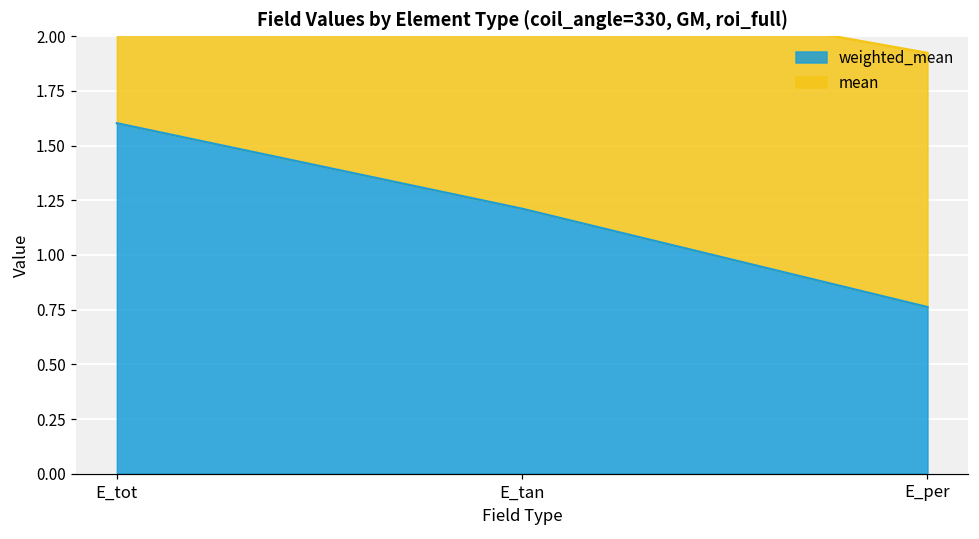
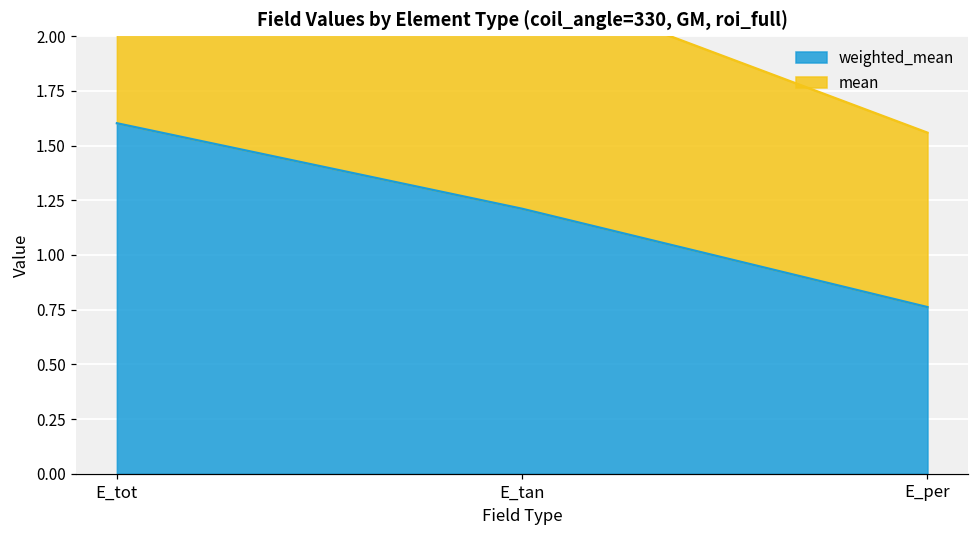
mean, E_per: 1.16 -> 0.80
